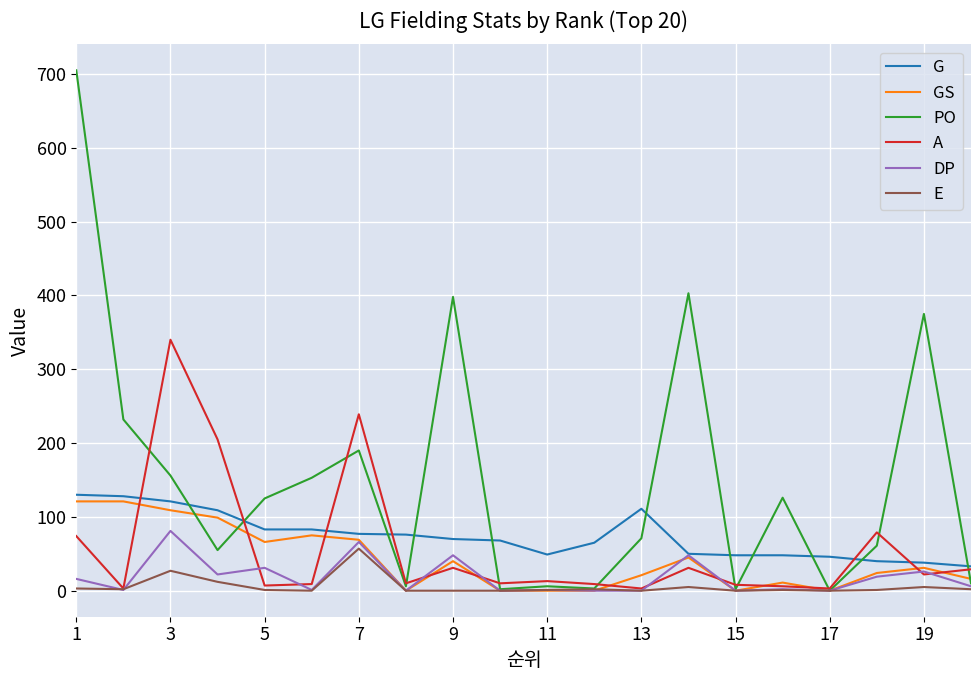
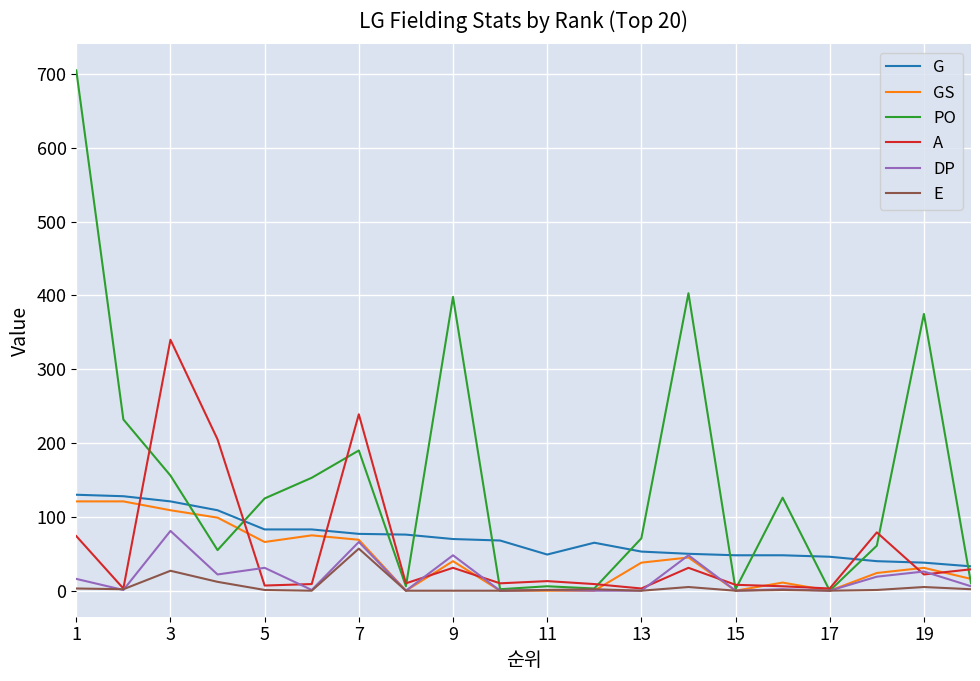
G, 13: 110 -> 50
GS, 13: 20 -> 40
